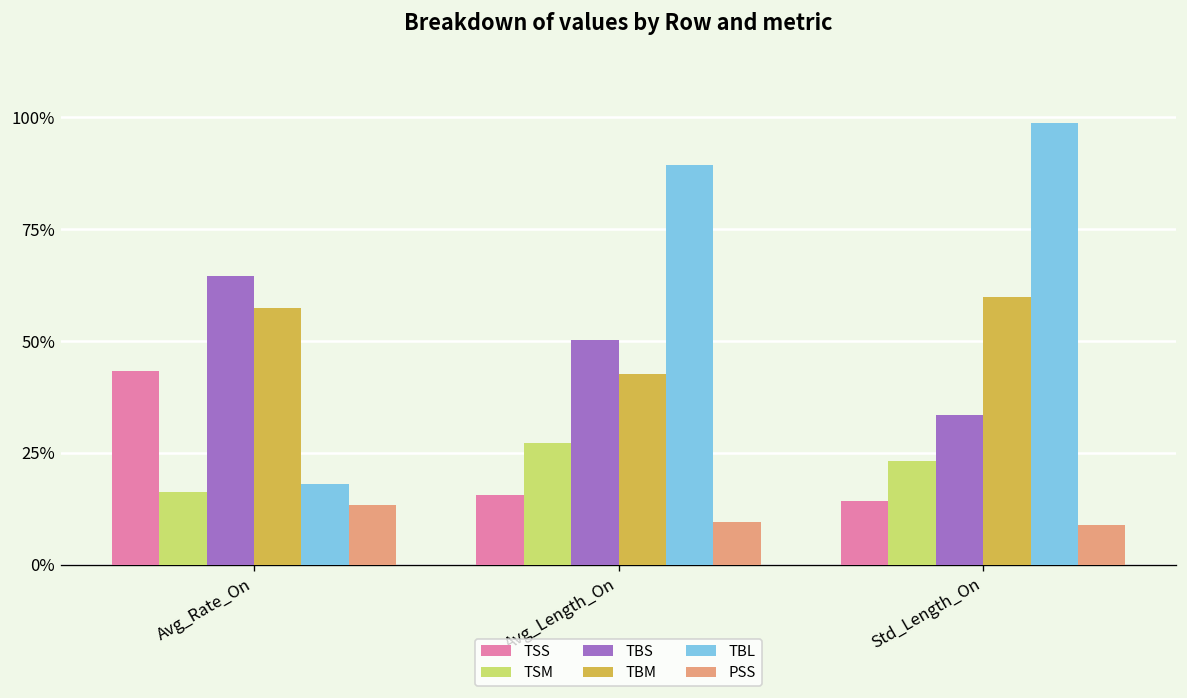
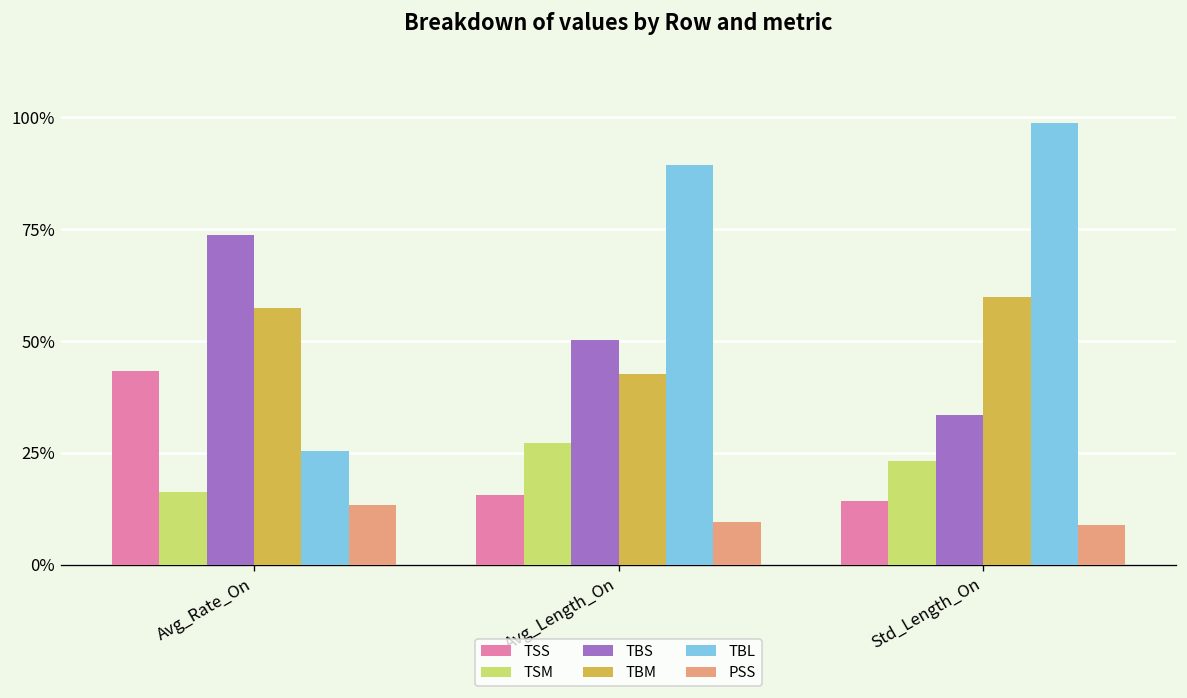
TBS, Avg_Rate_On: 64% -> 74%
TBL, Avg_Rate_On: 18% -> 25%
